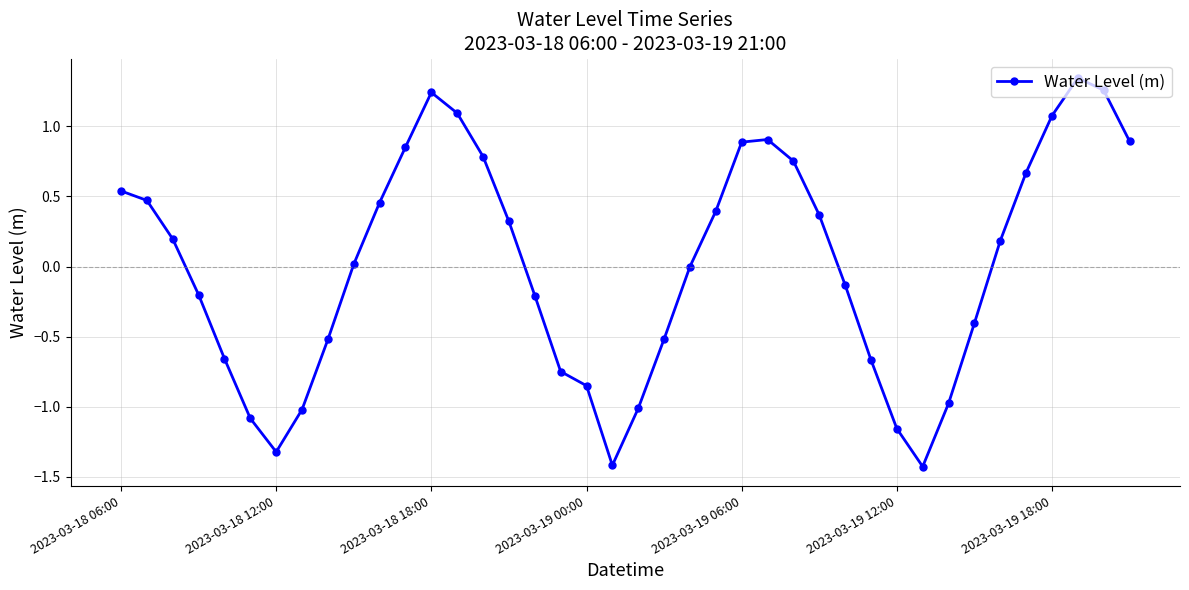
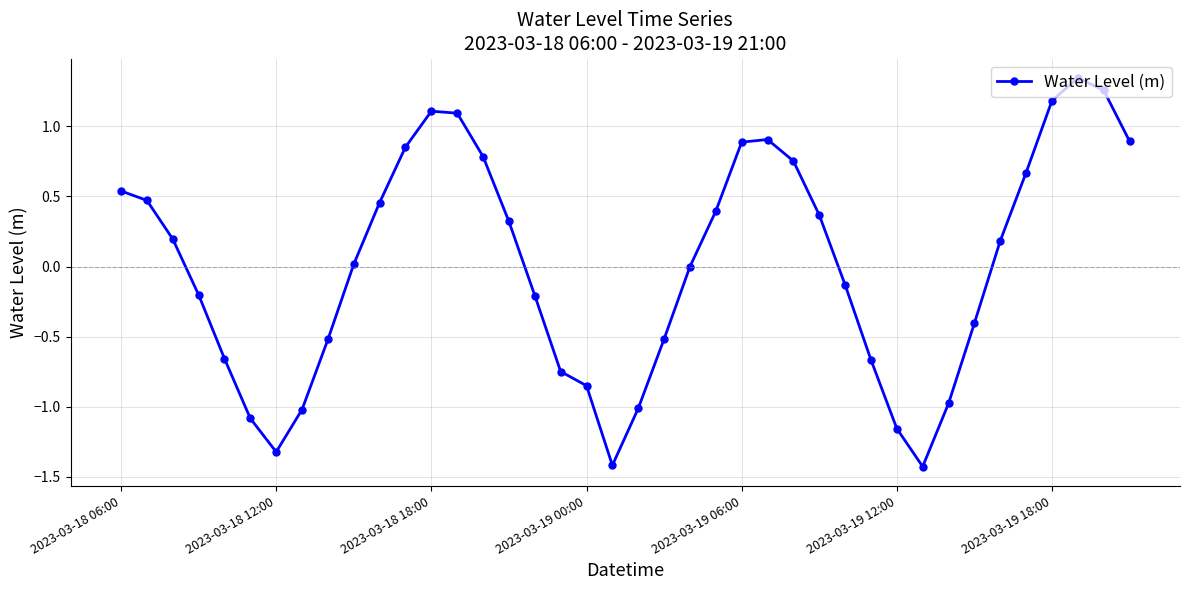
2023-03-18 18:00: 1.24 -> 1.11
2023-03-19 18:00: 1.07 -> 1.18
